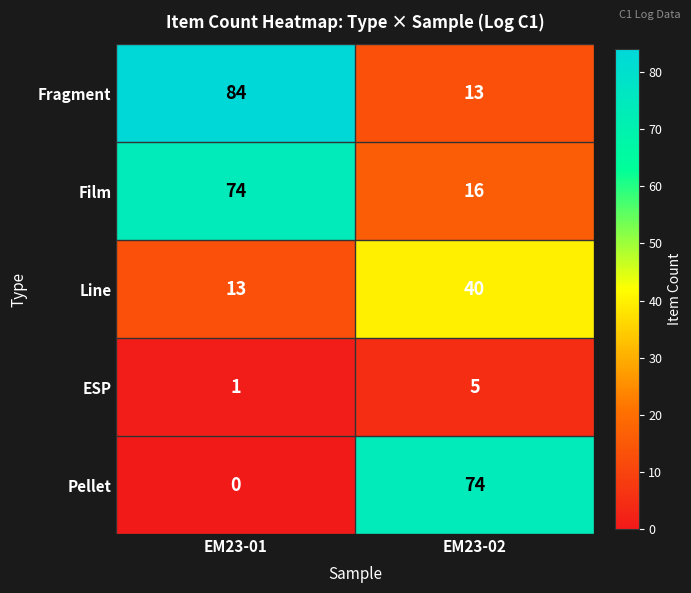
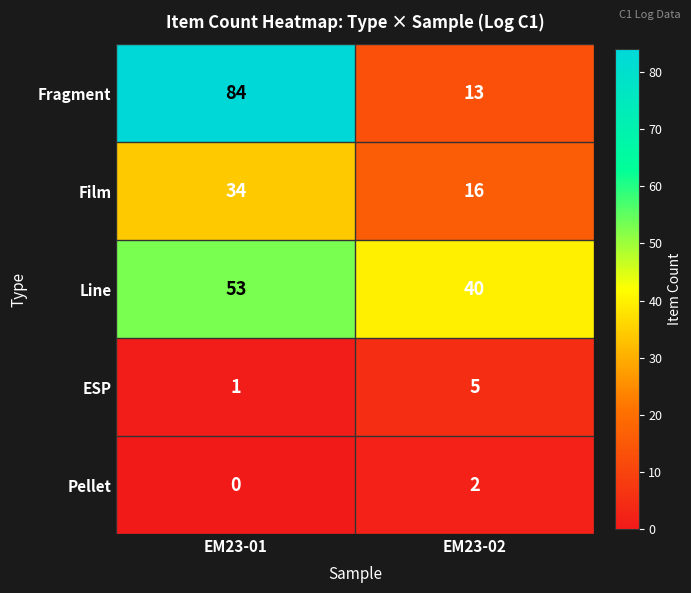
Film, EM23-01: 74 -> 34
Line, EM23-01: 13 -> 53
Pellet, EM23-02: 74 -> 2
